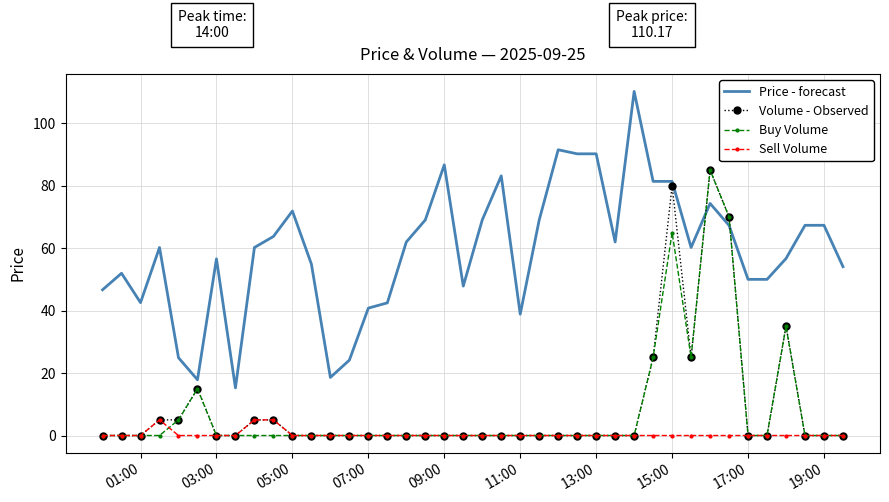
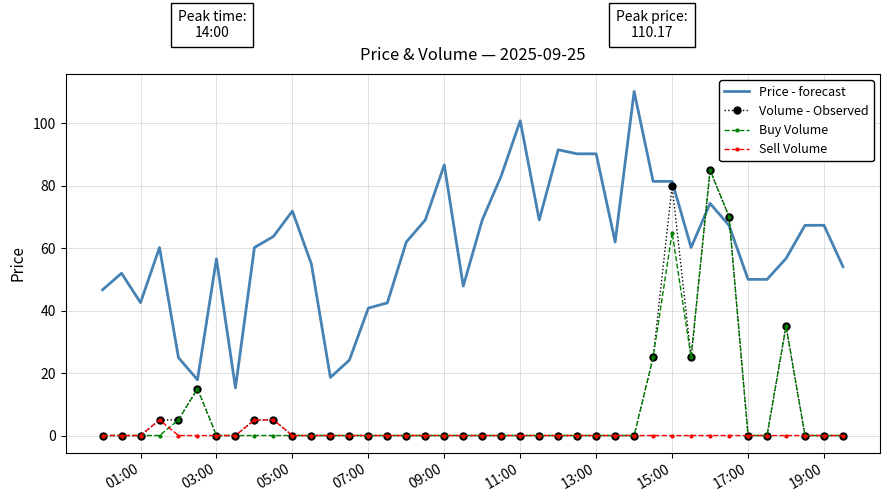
Price - forecast, 11:00: 39 -> 101
